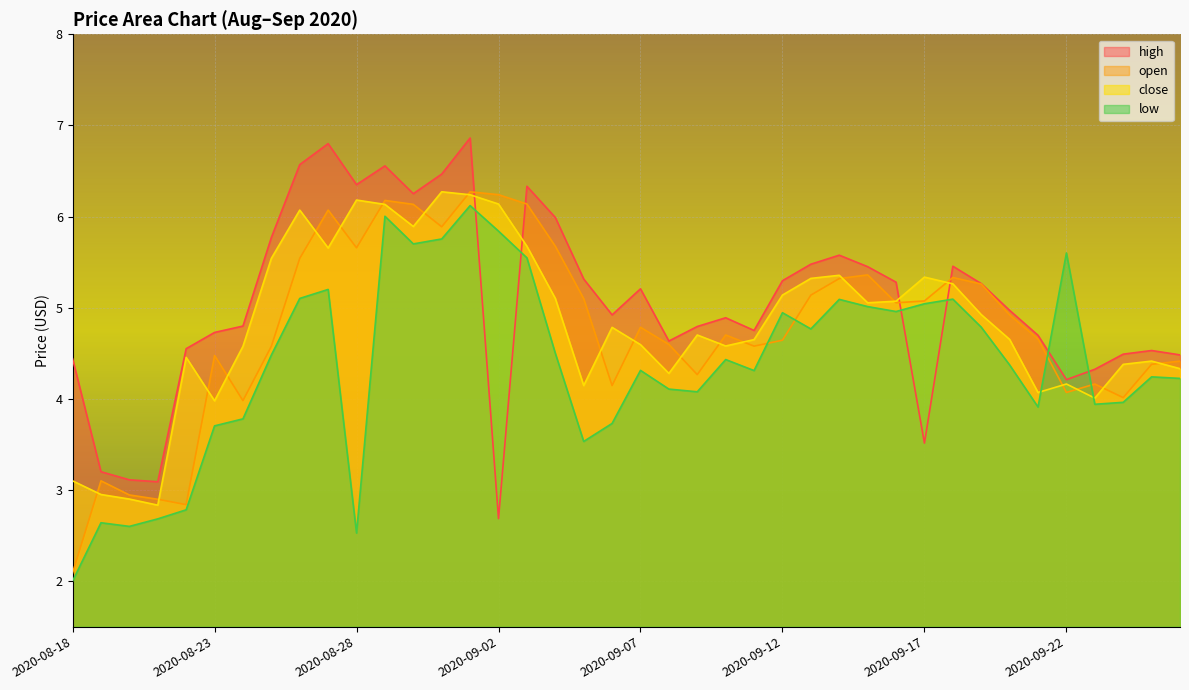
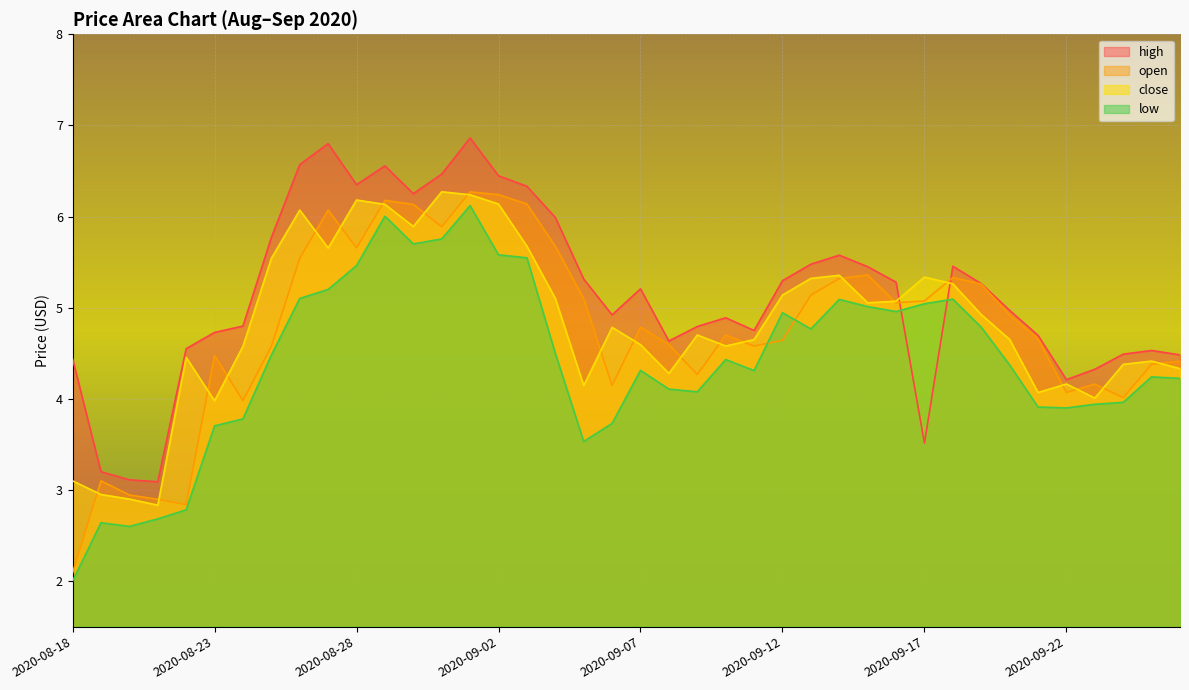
low, 2020-08-28: 2.5 -> 5.5
high, 2020-09-02: 2.7 -> 6.4
low, 2020-09-02: 5.8 -> 5.6
low, 2020-09-22: 5.6 -> 3.9
